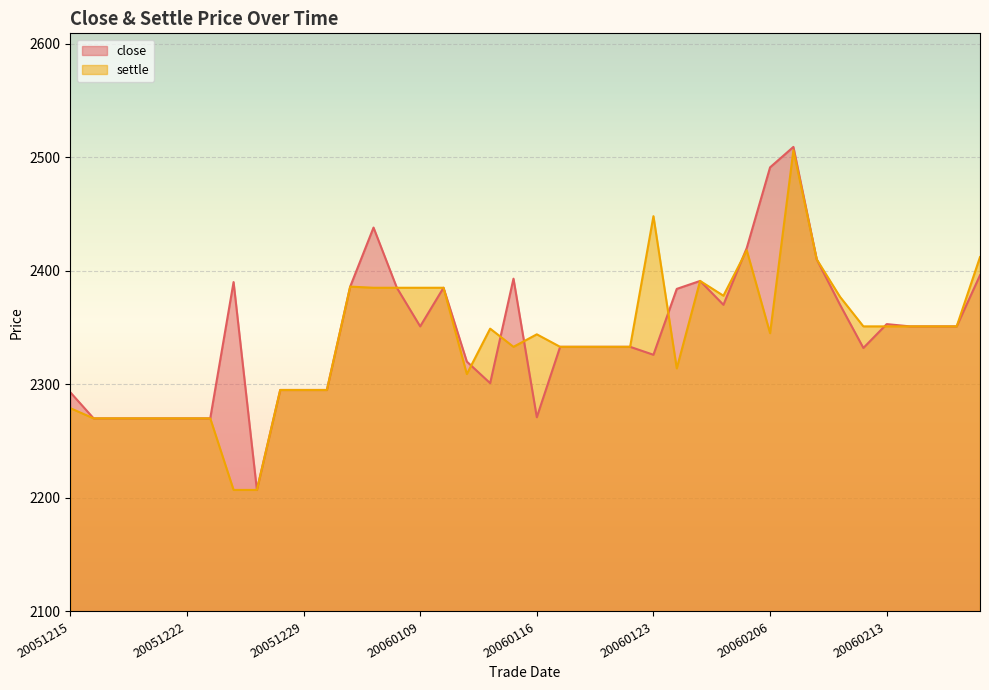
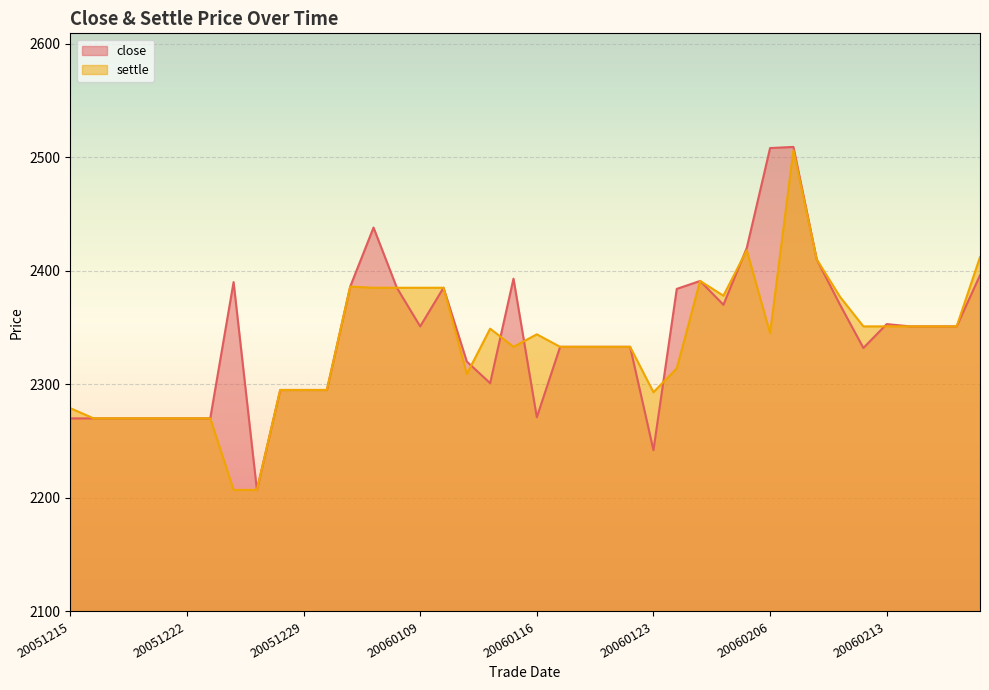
close, 20051215: 2293 -> 2270
close, 20060123: 2326 -> 2242
settle, 20060123: 2448 -> 2293
close, 20060206: 2491 -> 2508
